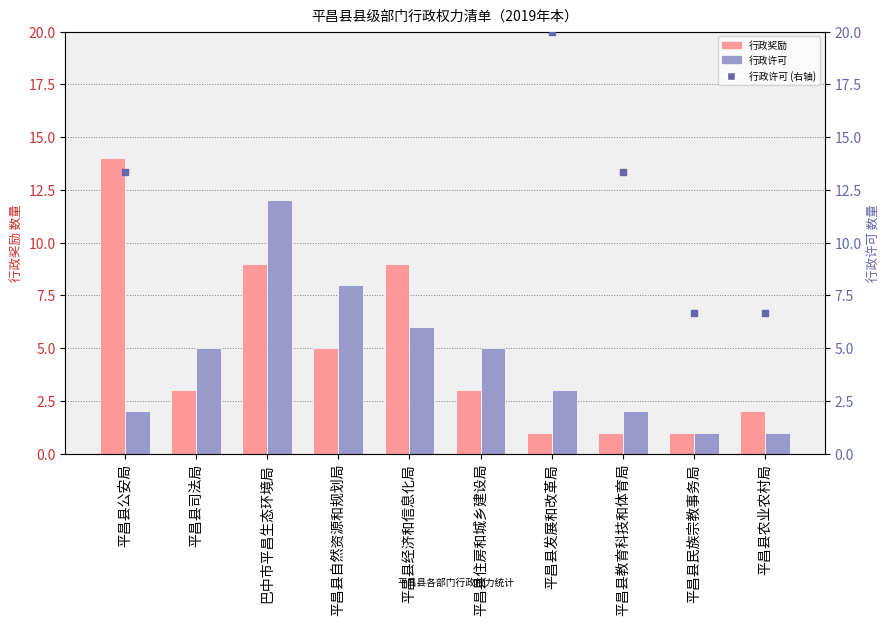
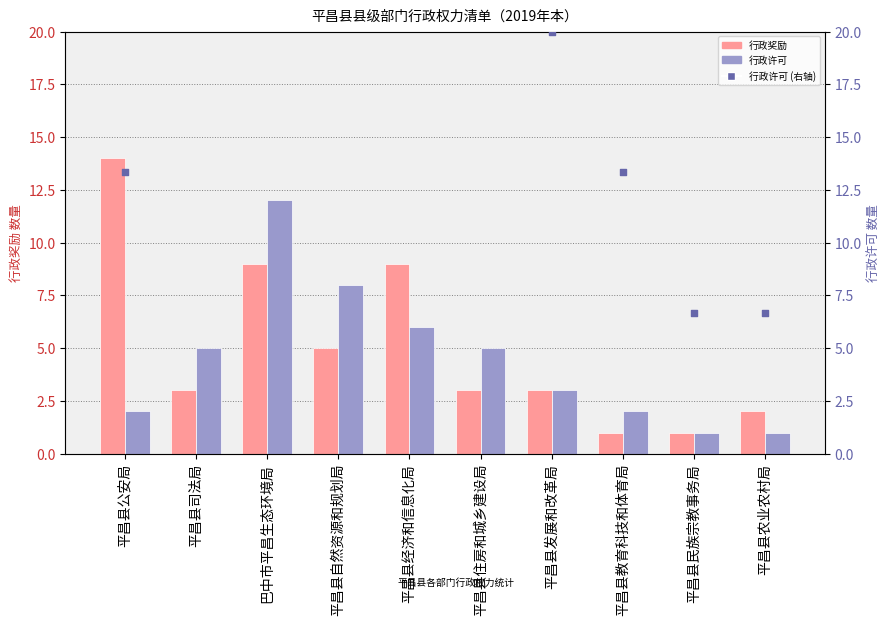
行政奖励, 平昌县发展和改革局: 1 -> 3
